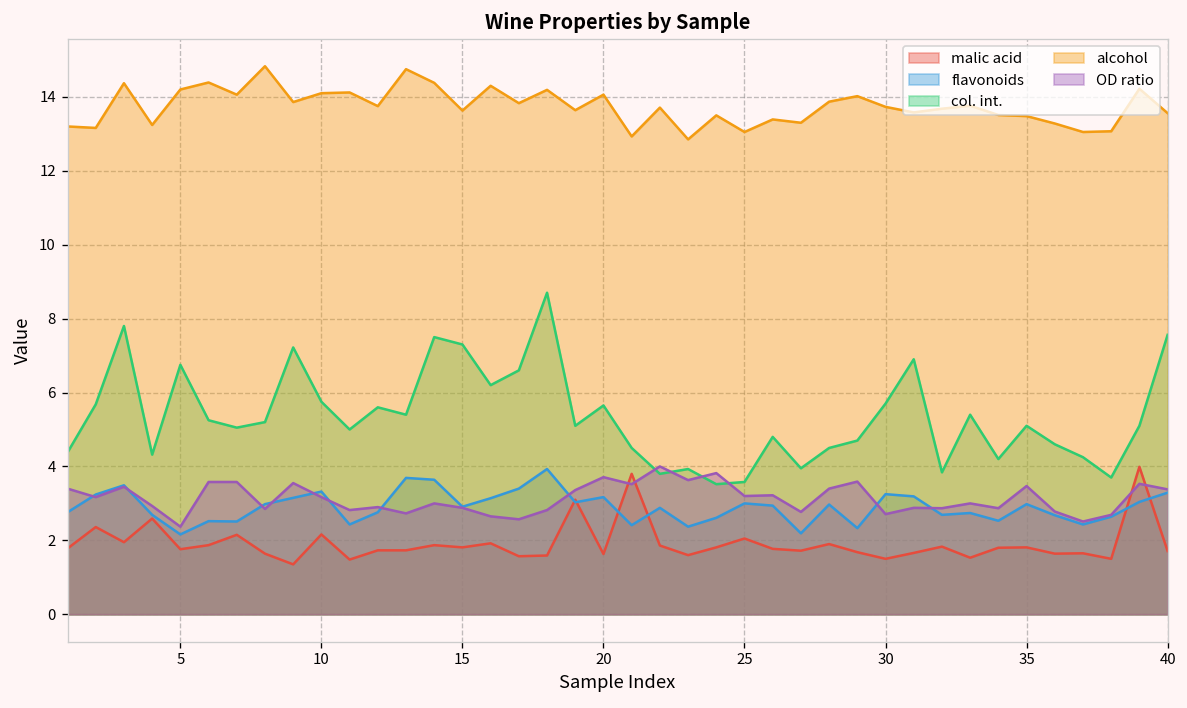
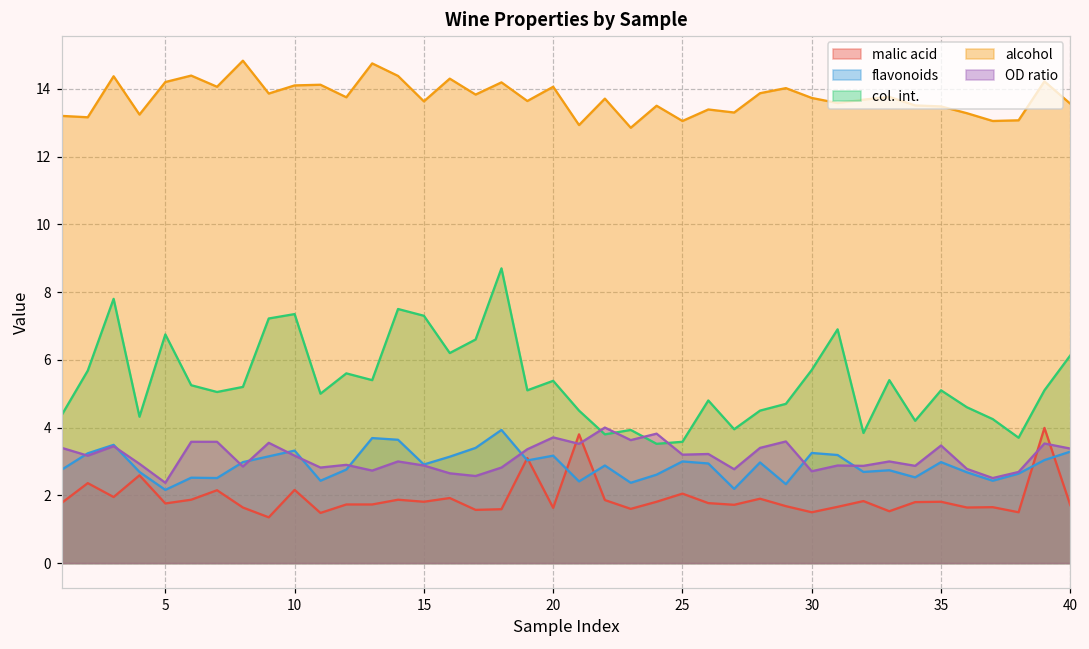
col. int., 10: 5.8 -> 7.4
col. int., 20: 5.7 -> 5.4
col. int., 40: 7.6 -> 6.1
